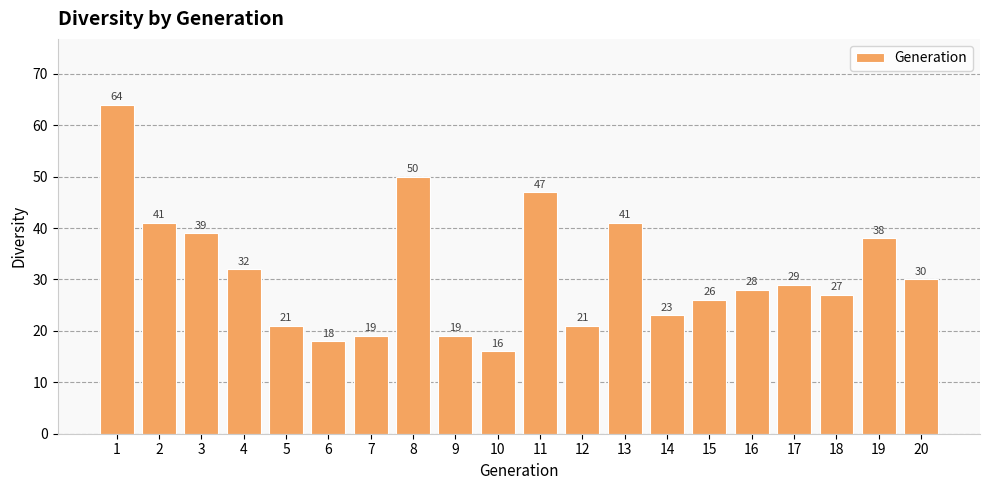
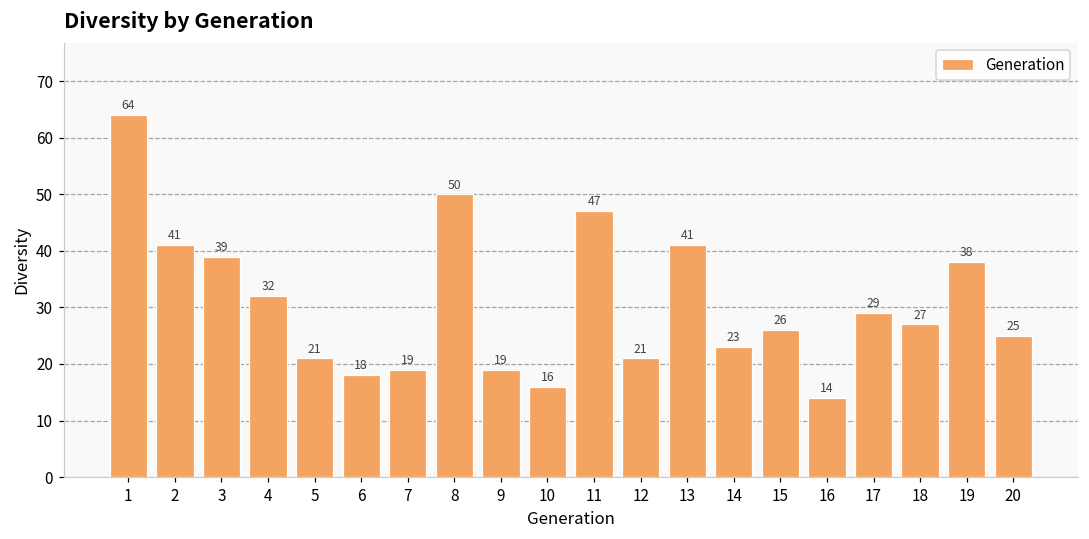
16: 28 -> 14
20: 30 -> 25
